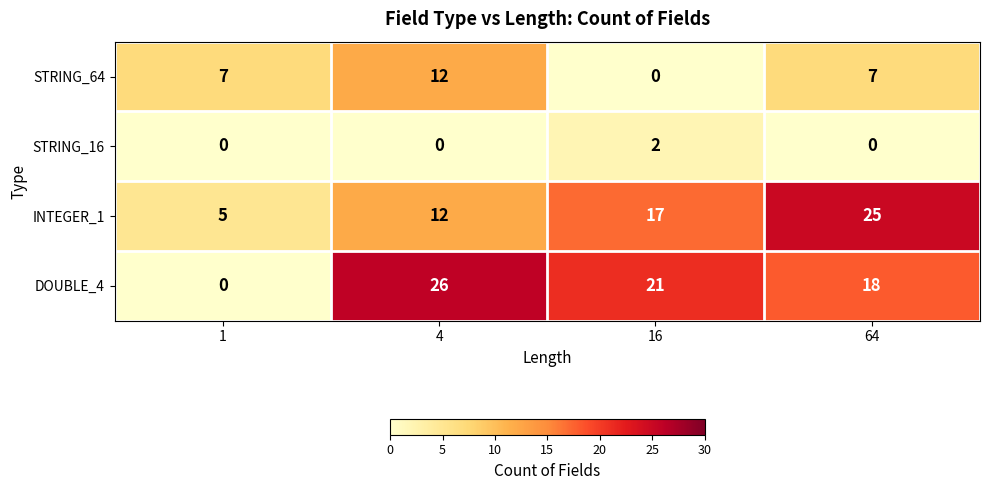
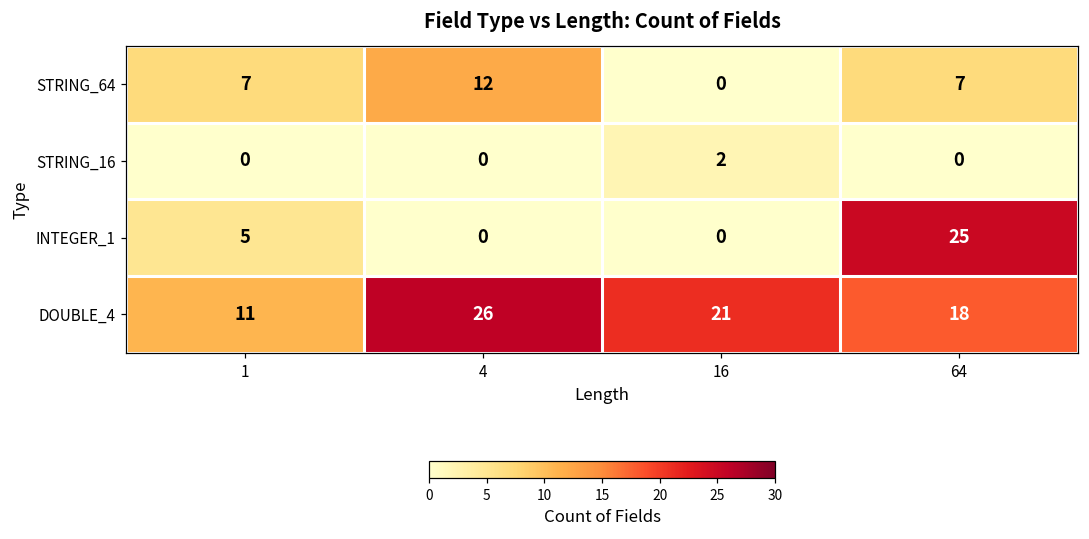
INTEGER_1, 4: 12 -> 0
INTEGER_1, 16: 17 -> 0
DOUBLE_4, 1: 0 -> 11
